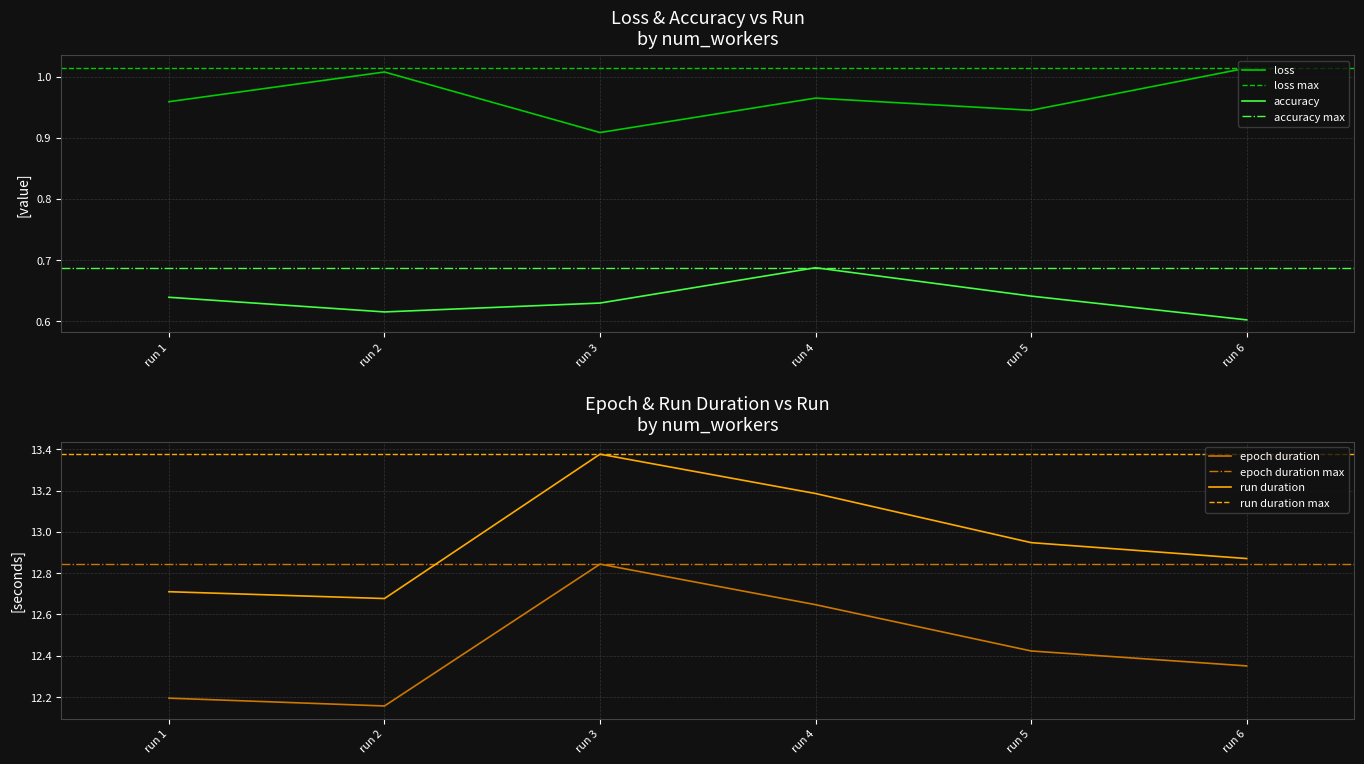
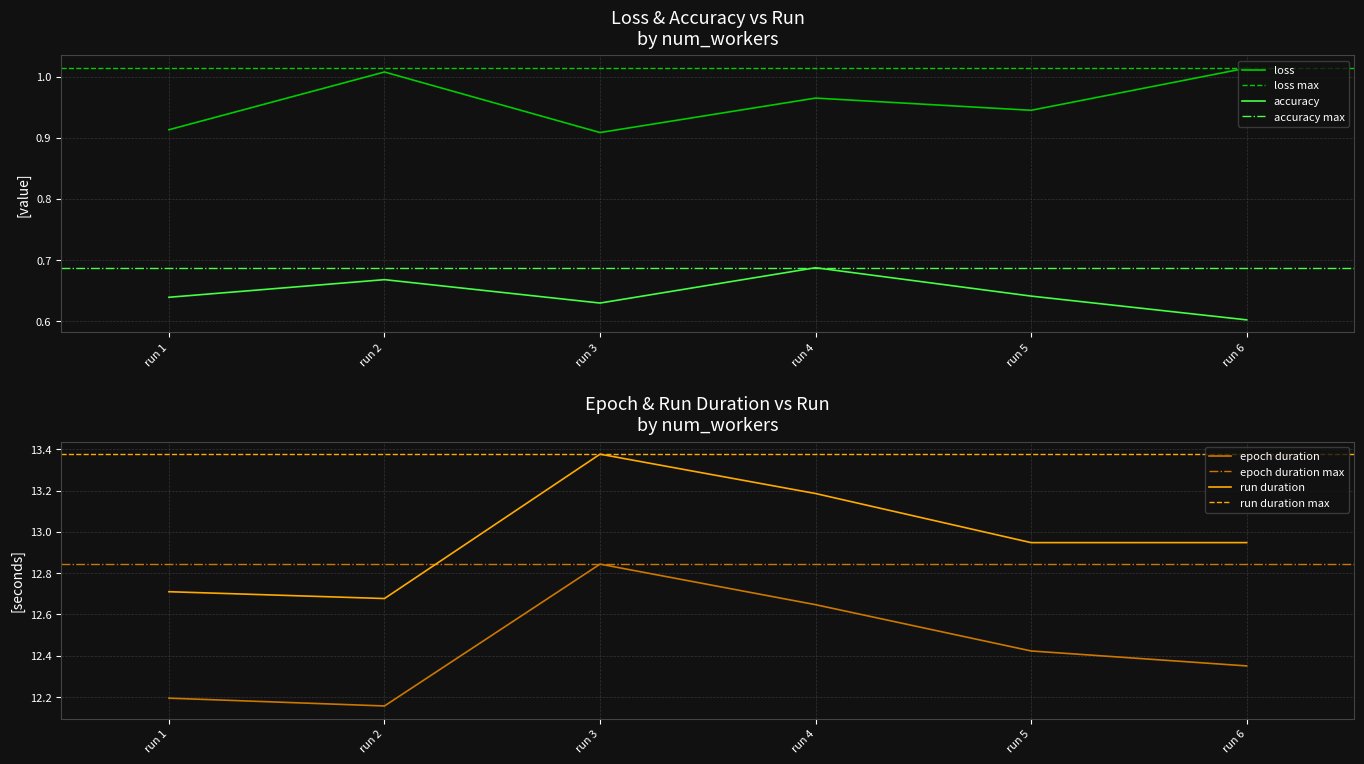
Loss & Accuracy vs Run by num_workers, loss, run 1: 0.96 -> 0.91
Loss & Accuracy vs Run by num_workers, accuracy, run 2: 0.62 -> 0.67
Epoch & Run Duration vs Run by num_workers, run duration, run 6: 12.87 -> 12.95
